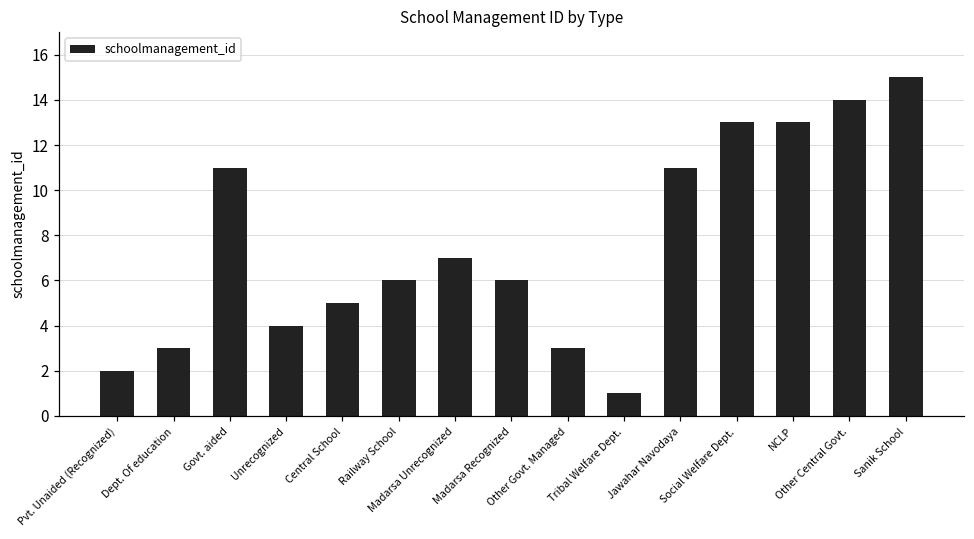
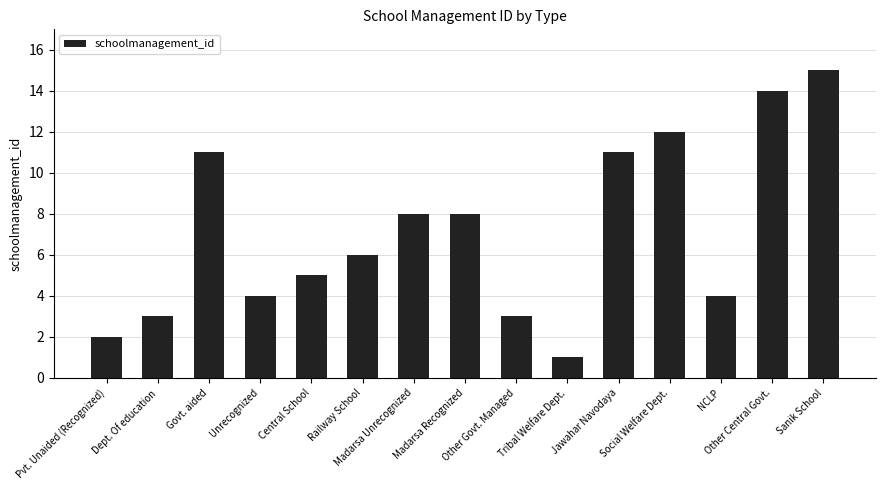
Madarsa Unrecognized: 7 -> 8
Madarsa Recognized: 6 -> 8
Social Welfare Dept.: 13 -> 12
NCLP: 13 -> 4
